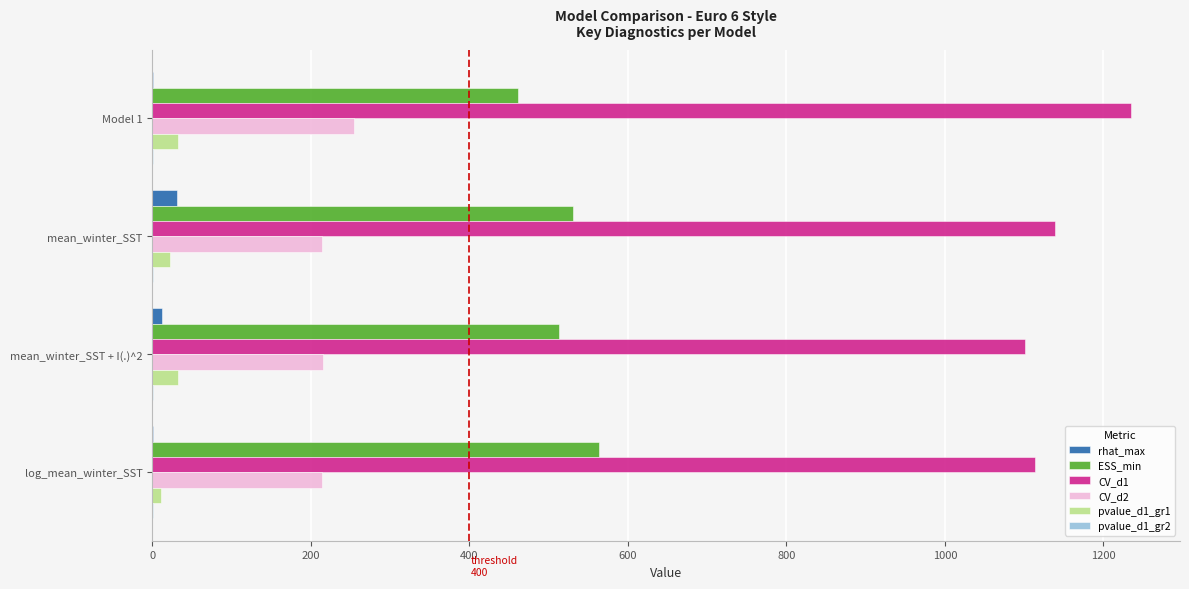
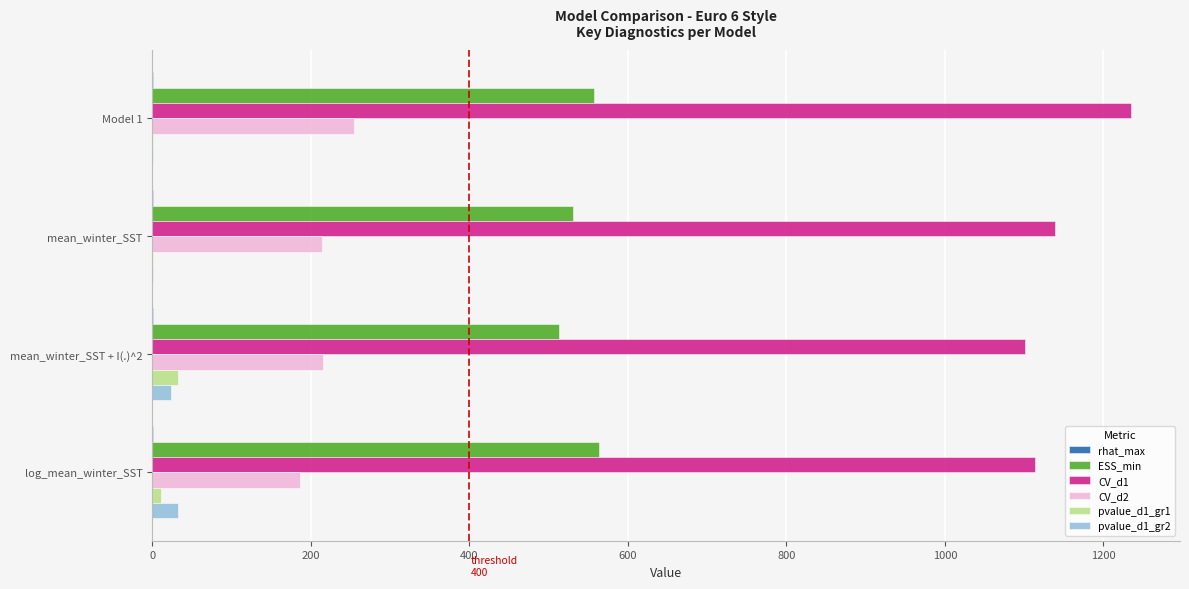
ESS_min, Model 1: 460 -> 560
pvalue_d1_gr1, Model 1: 30 -> 0
rhat_max, mean_winter_SST: 30 -> 0
pvalue_d1_gr1, mean_winter_SST: 20 -> 0
rhat_max, mean_winter_SST + I(.)^2: 10 -> 0
pvalue_d1_gr2, mean_winter_SST + I(.)^2: 0 -> 20
CV_d2, log_mean_winter_SST: 210 -> 190
pvalue_d1_gr2, log_mean_winter_SST: 0 -> 30
